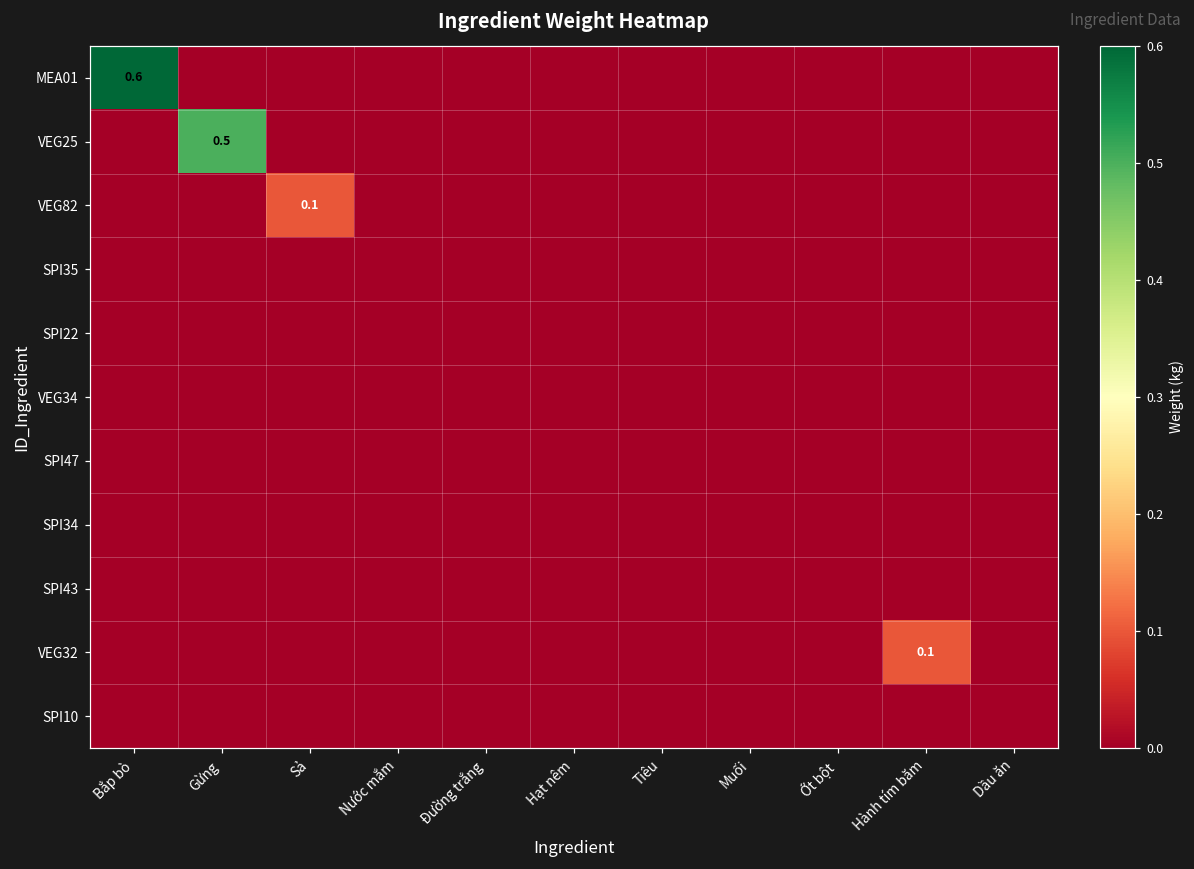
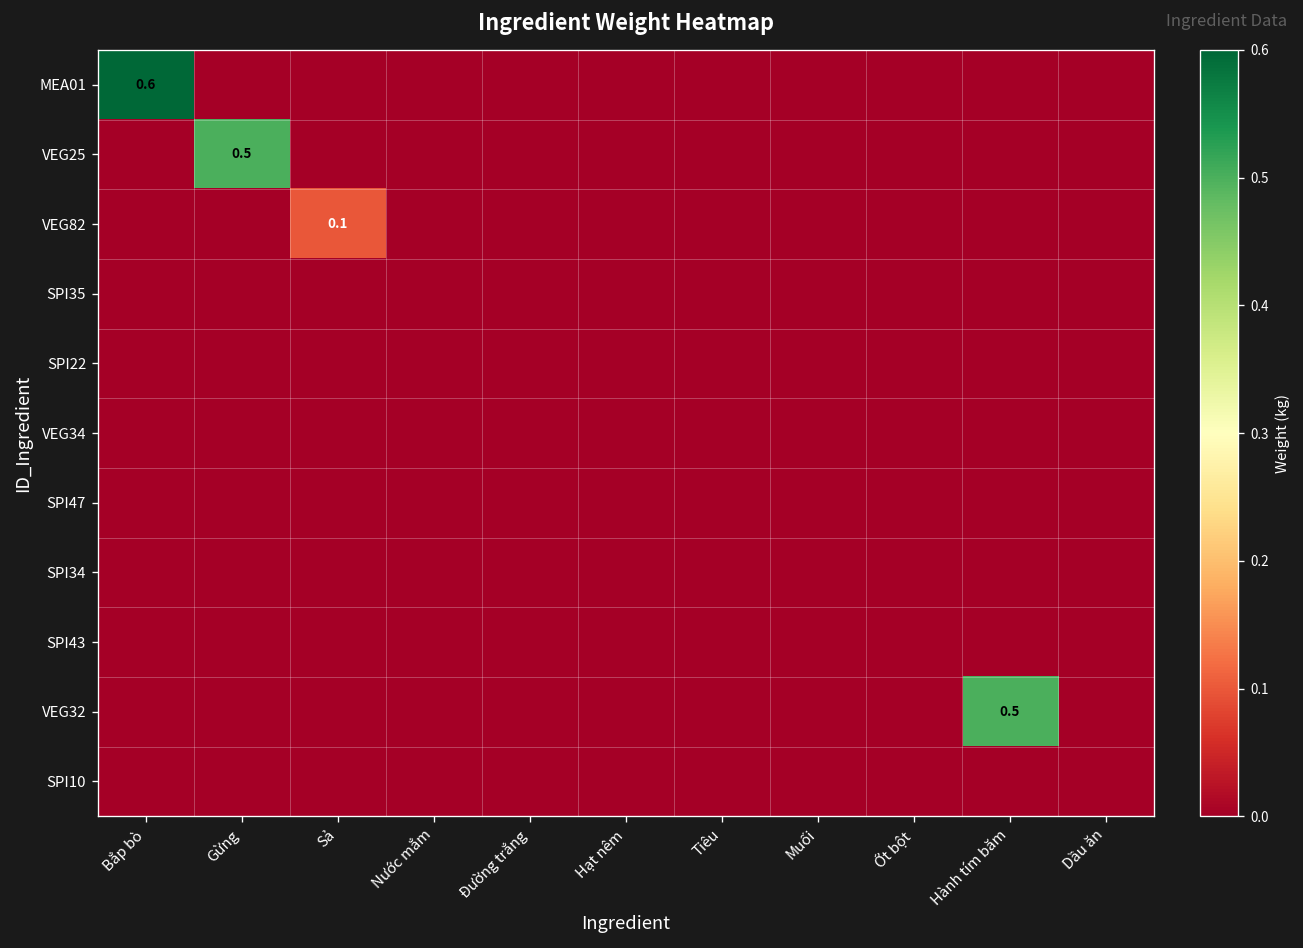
VEG32, Hành tím băm: 0.1 -> 0.5
